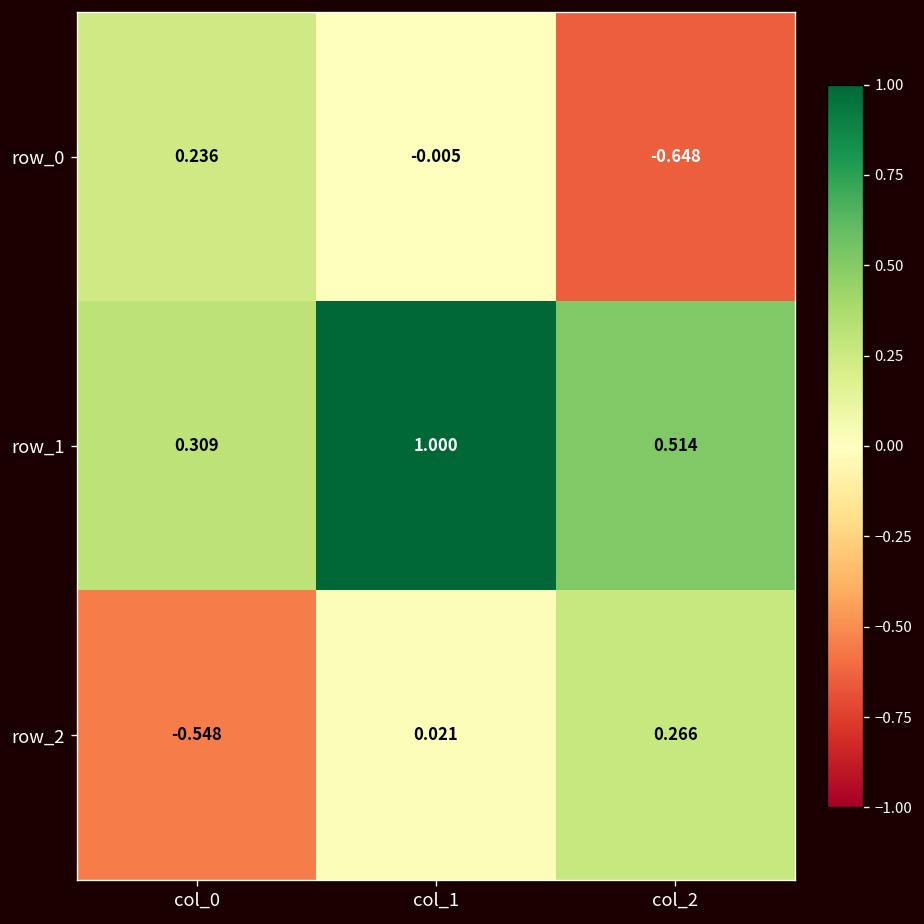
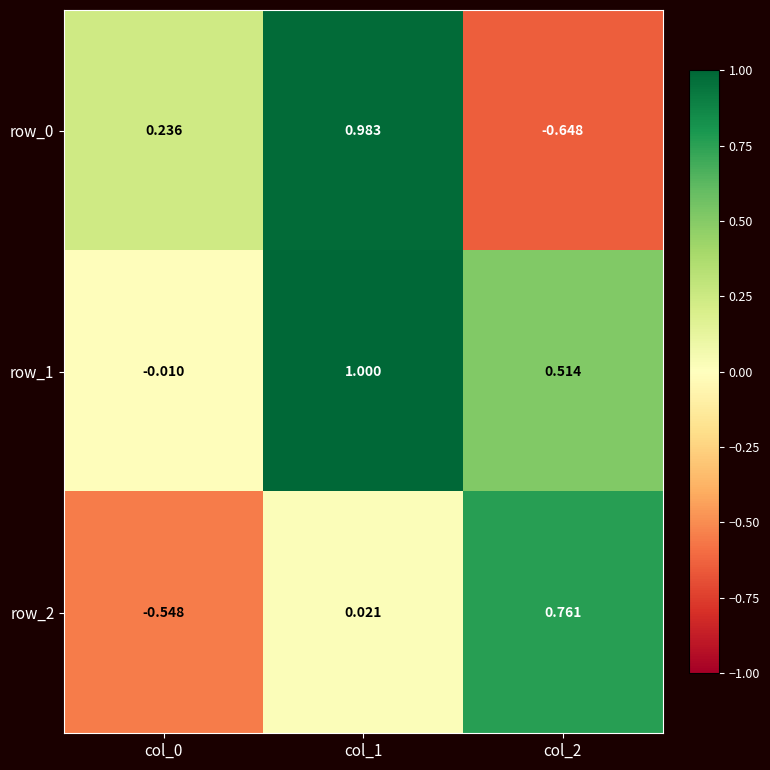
row_0, col_1: -0.005 -> 0.983
row_1, col_0: 0.309 -> -0.010
row_2, col_2: 0.266 -> 0.761
